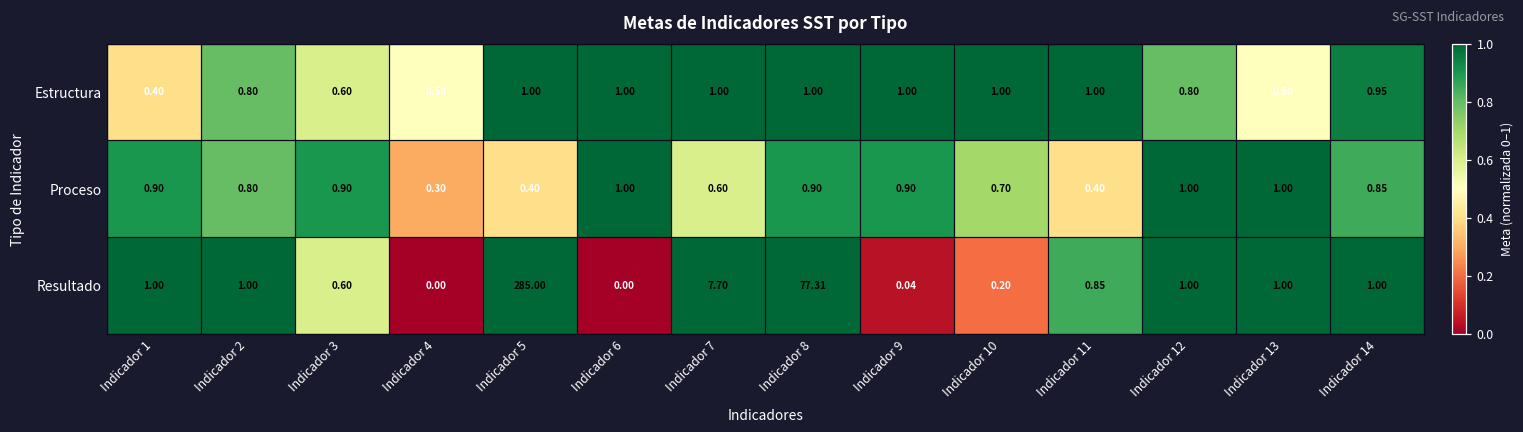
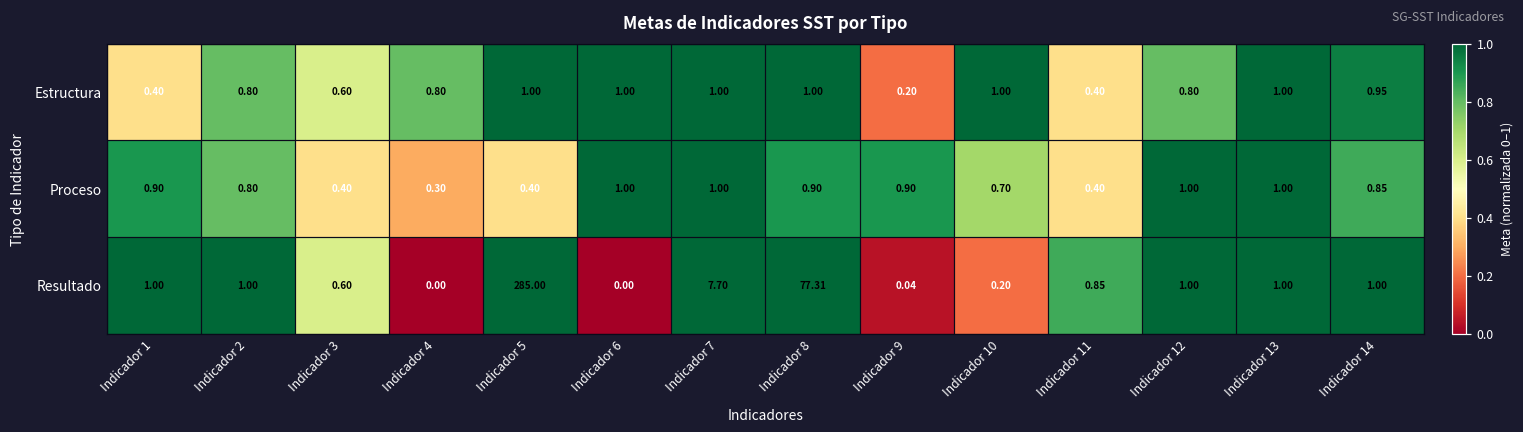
Estructura, Indicador 4: 0.50 -> 0.80
Estructura, Indicador 9: 1.00 -> 0.20
Estructura, Indicador 11: 1.00 -> 0.40
Estructura, Indicador 13: 0.50 -> 1.00
Proceso, Indicador 3: 0.90 -> 0.40
Proceso, Indicador 7: 0.60 -> 1.00
